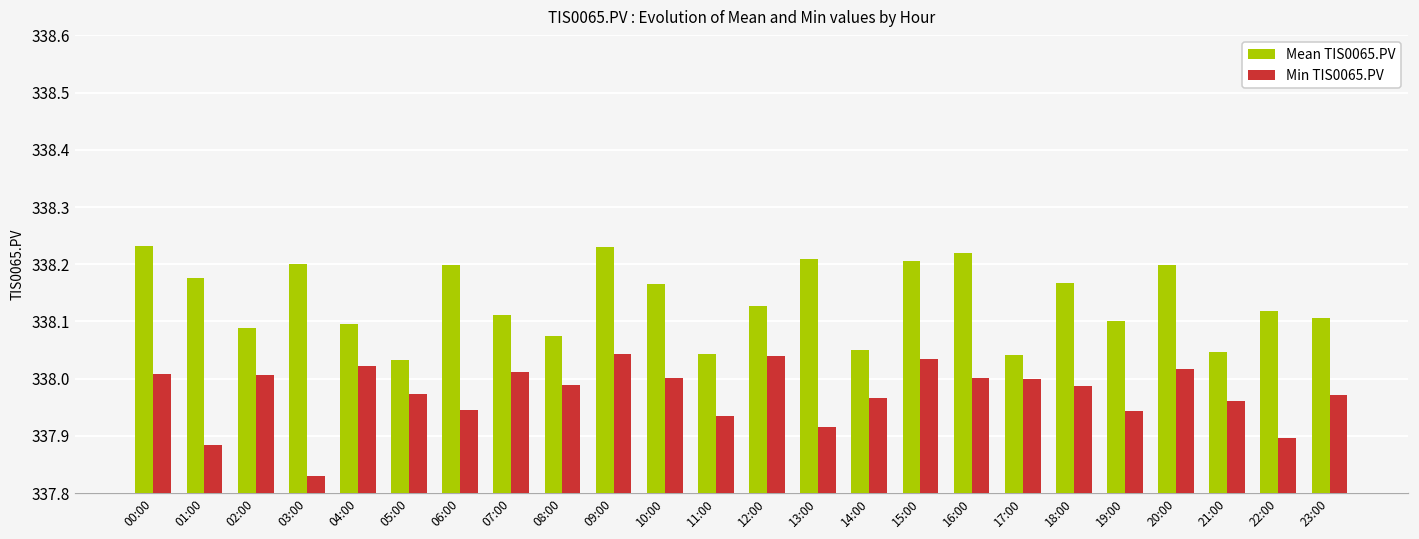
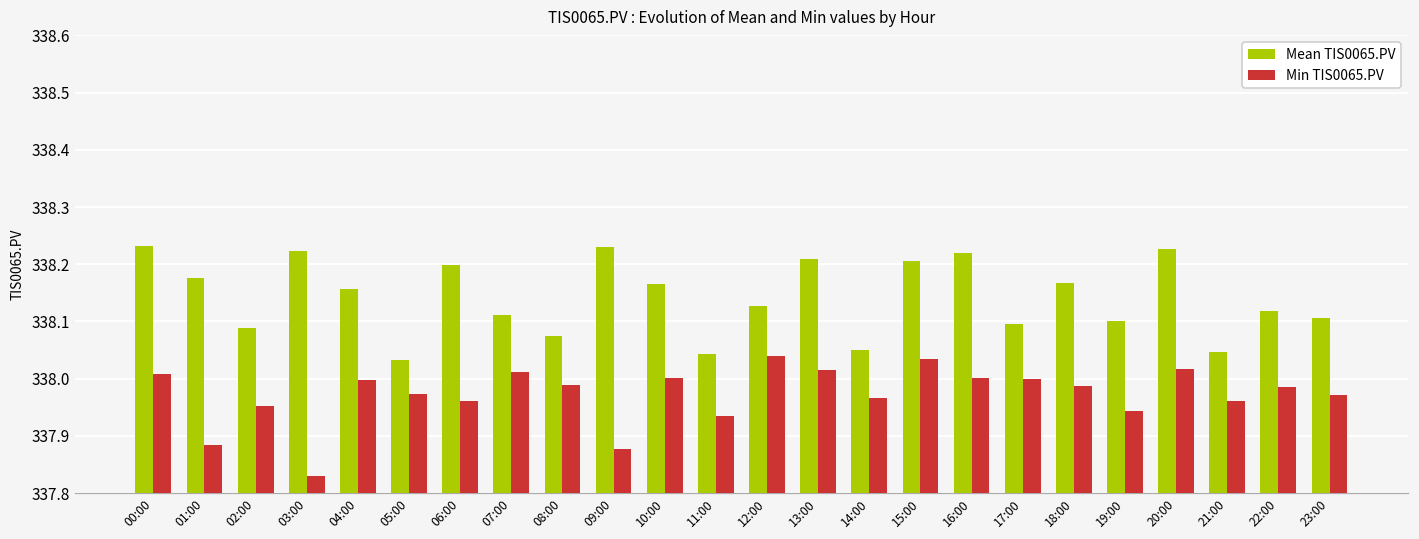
Min TIS0065.PV, 02:00: 338.01 -> 337.95
Mean TIS0065.PV, 03:00: 338.20 -> 338.22
Mean TIS0065.PV, 04:00: 338.10 -> 338.16
Min TIS0065.PV, 04:00: 338.02 -> 338.00
Min TIS0065.PV, 06:00: 337.95 -> 337.96
Min TIS0065.PV, 09:00: 338.04 -> 337.88
Min TIS0065.PV, 13:00: 337.92 -> 338.02
Mean TIS0065.PV, 17:00: 338.04 -> 338.10
Mean TIS0065.PV, 20:00: 338.20 -> 338.23
Min TIS0065.PV, 22:00: 337.90 -> 337.99
